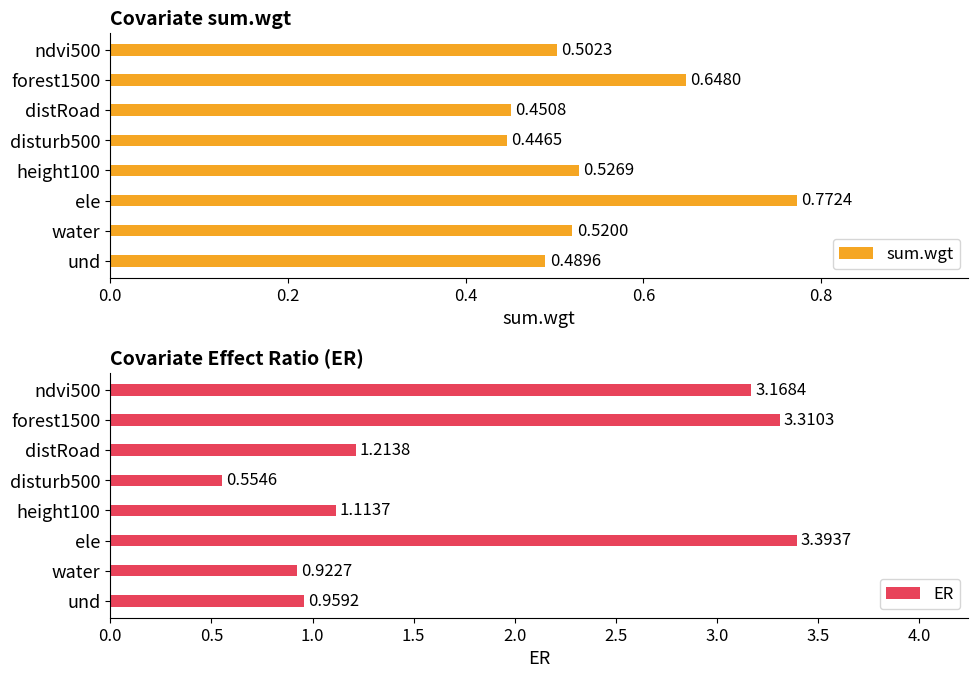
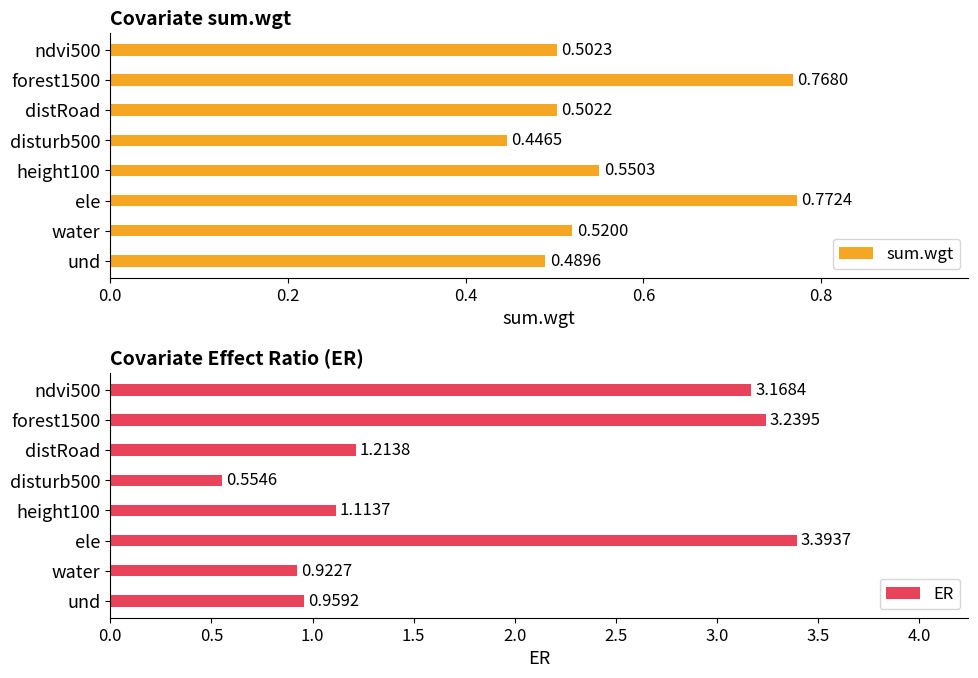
Covariate sum.wgt, forest1500: 0.6480 -> 0.7680
Covariate sum.wgt, distRoad: 0.4508 -> 0.5022
Covariate sum.wgt, height100: 0.5269 -> 0.5503
Covariate Effect Ratio (ER), forest1500: 3.3103 -> 3.2395
